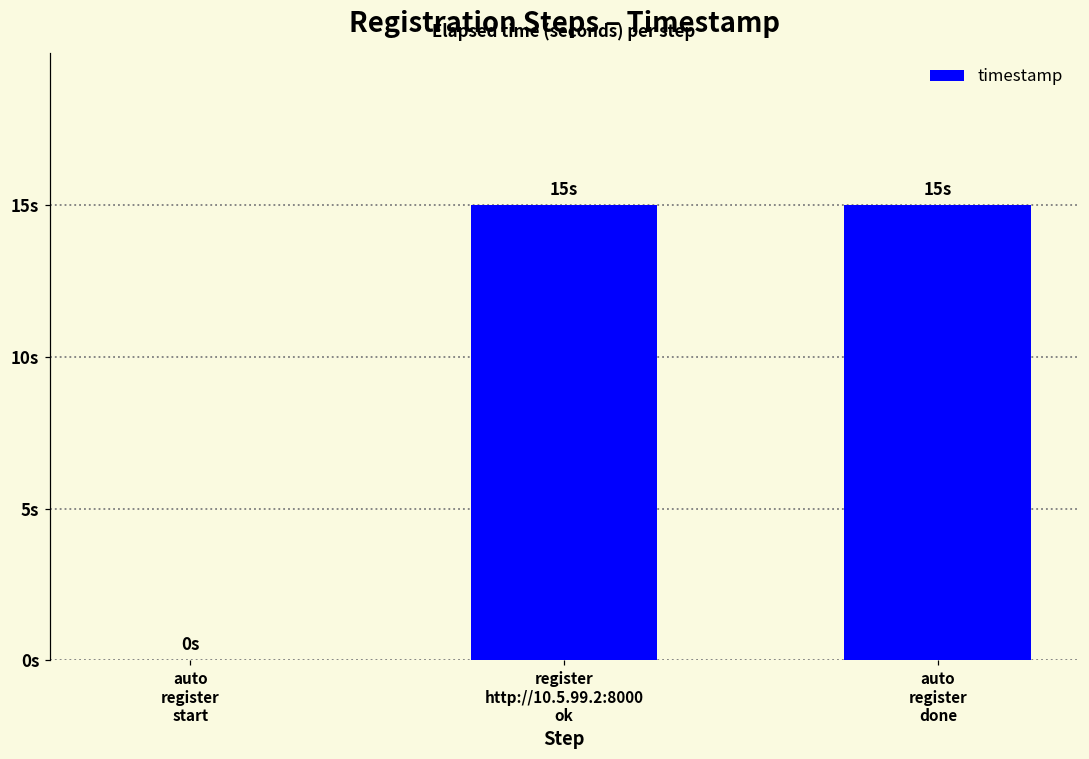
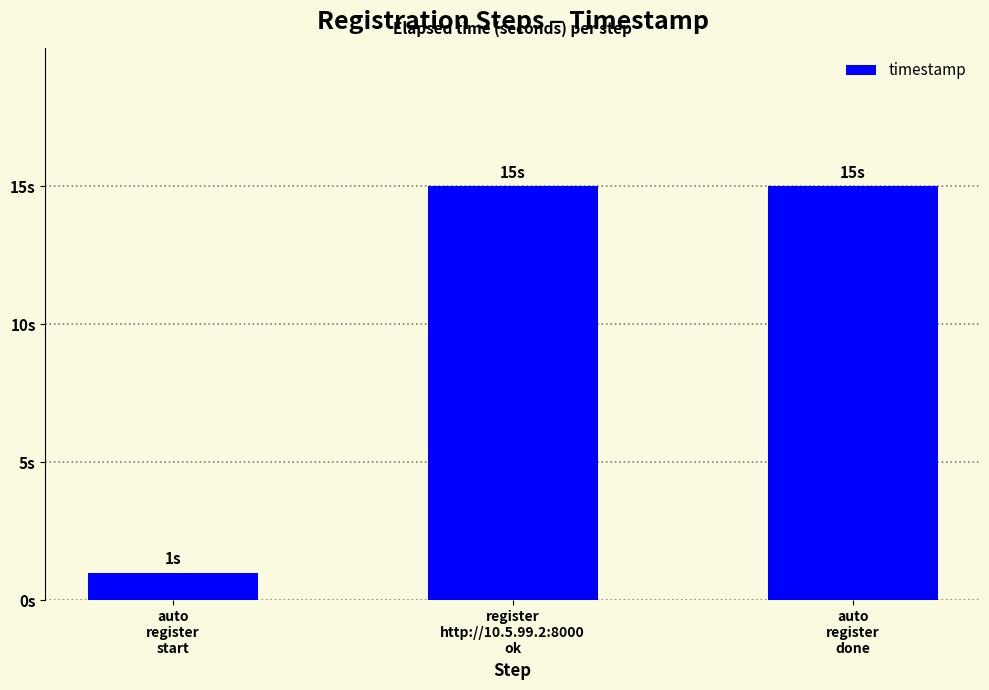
auto register start: 0s -> 1s
